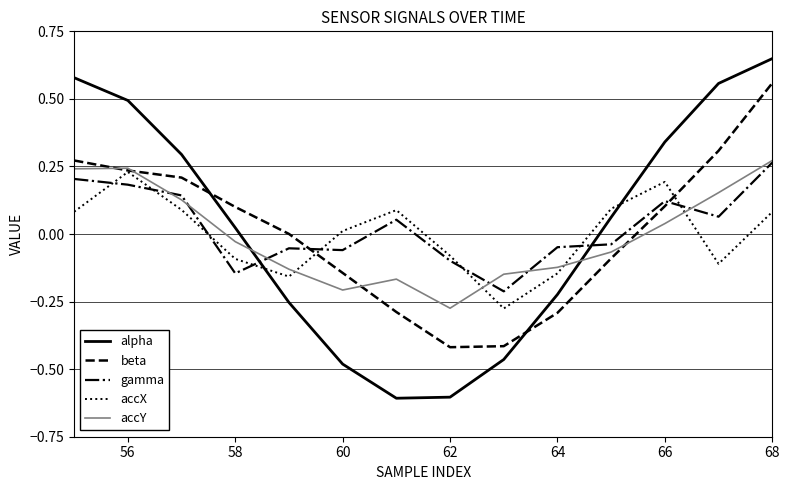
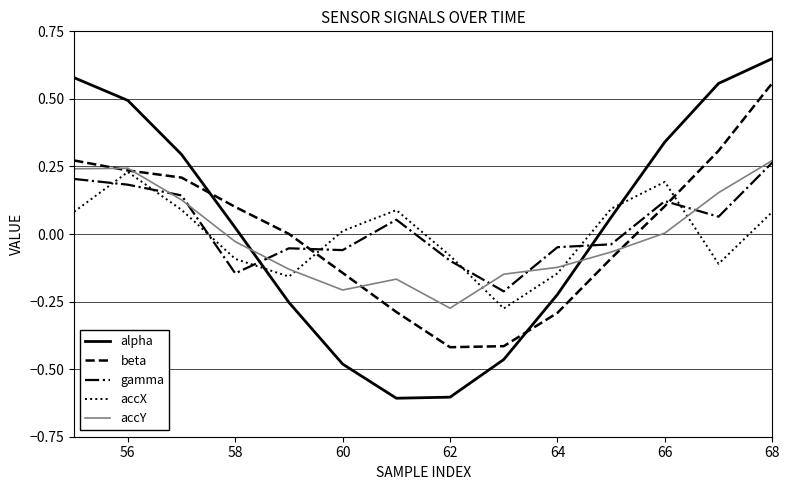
accY, 66: 0.04 -> 0.00
